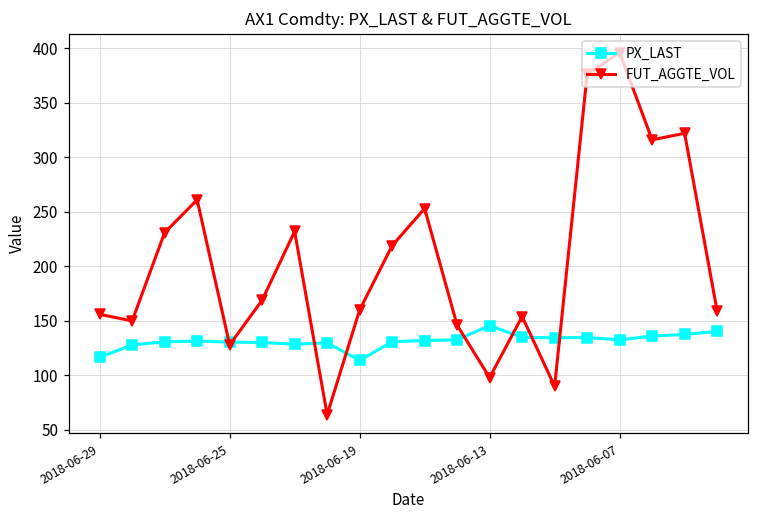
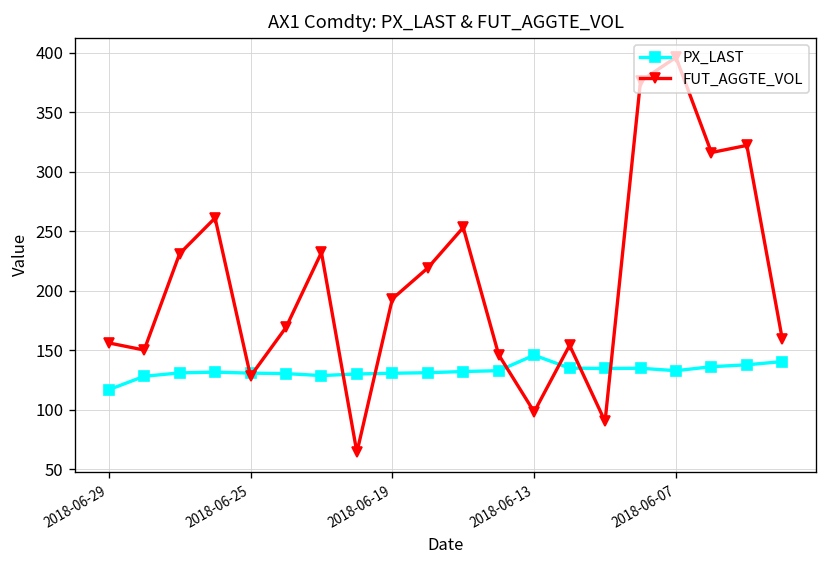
PX_LAST, 2018-06-19: 110 -> 130
FUT_AGGTE_VOL, 2018-06-19: 160 -> 190
